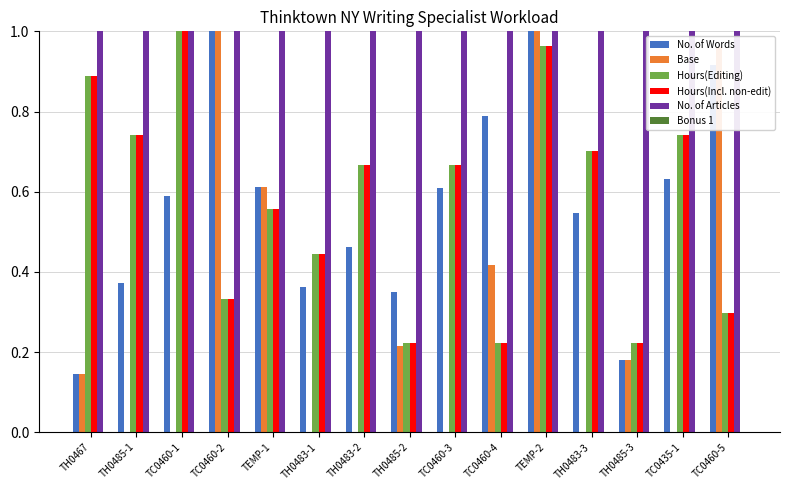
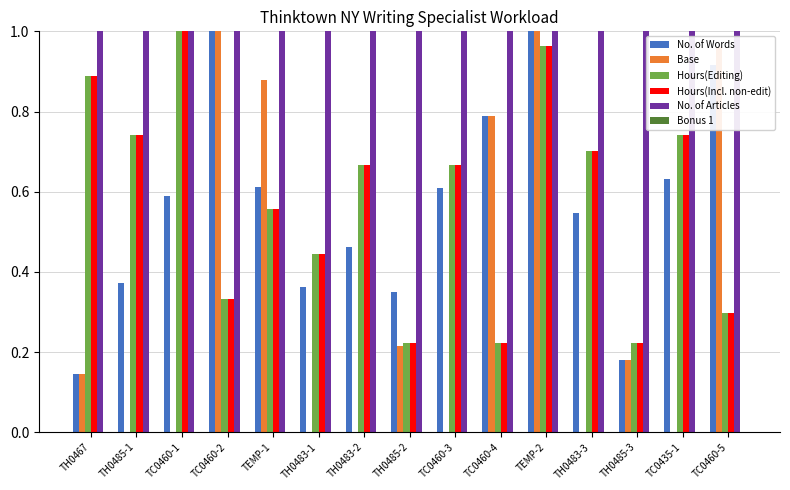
Base, TEMP-1: 0.61 -> 0.88
Base, TC0460-4: 0.42 -> 0.79
